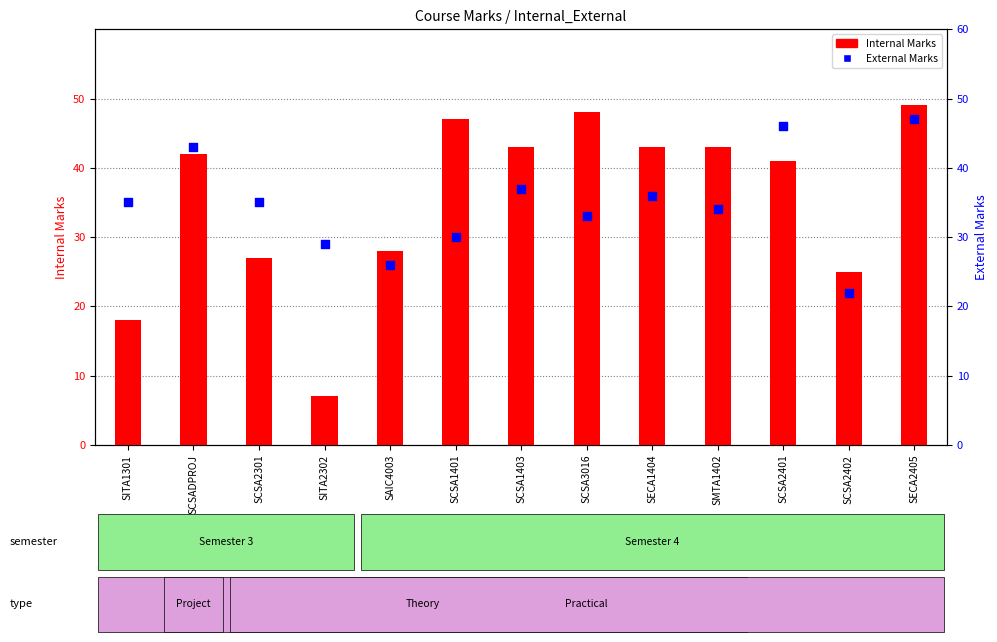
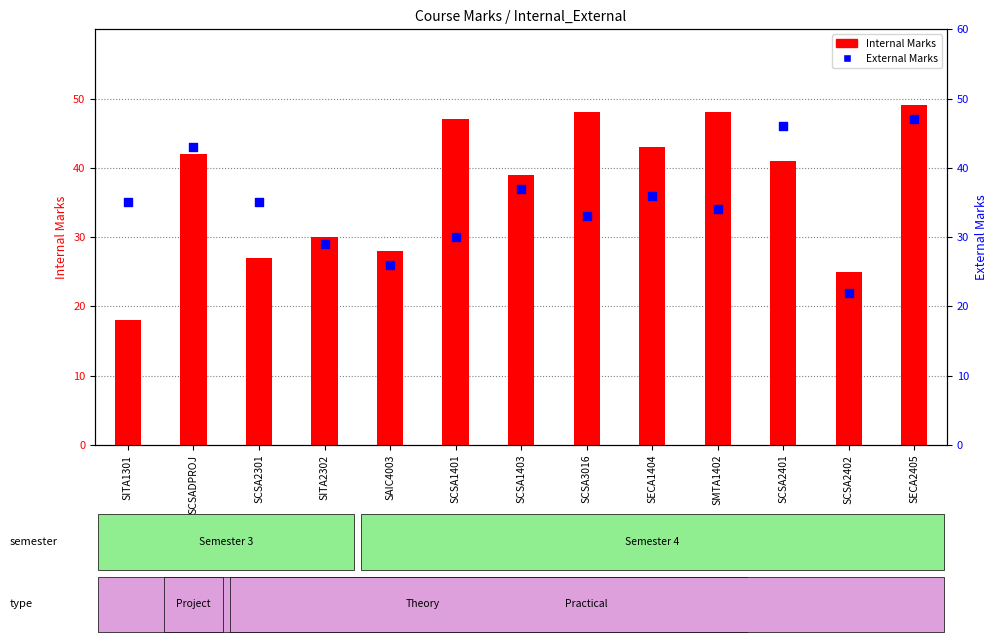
Internal Marks, SITA2302: 7 -> 30
Internal Marks, SCSA1403: 43 -> 39
Internal Marks, SMTA1402: 43 -> 48
